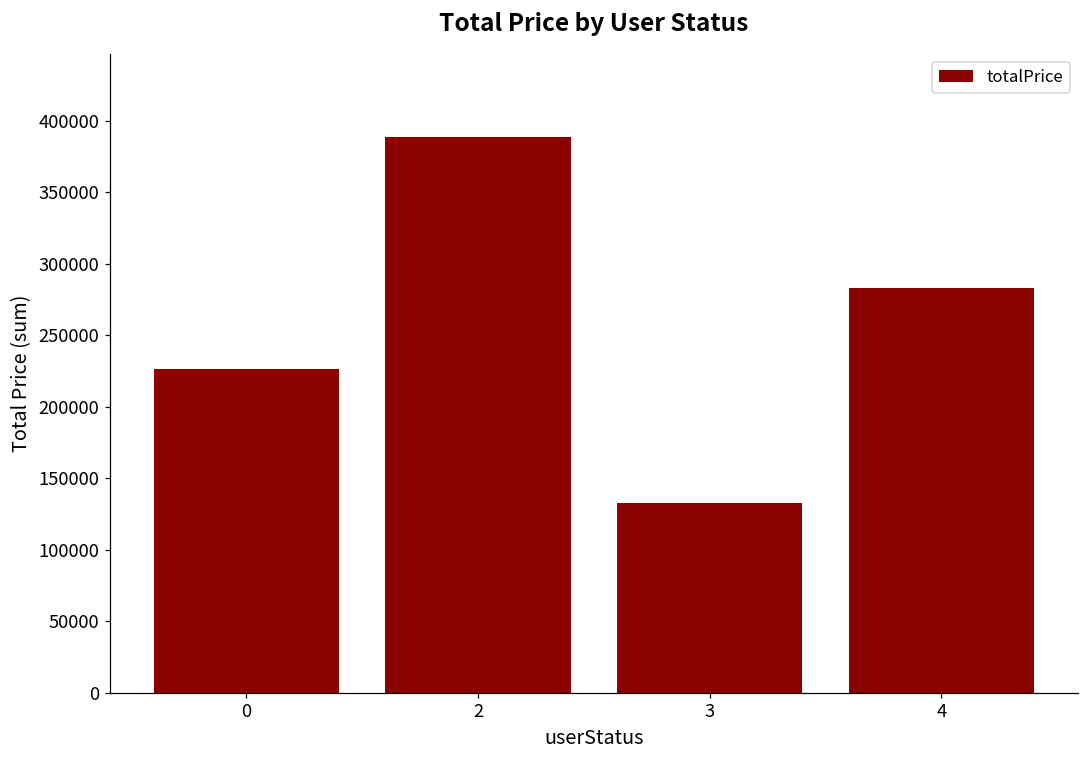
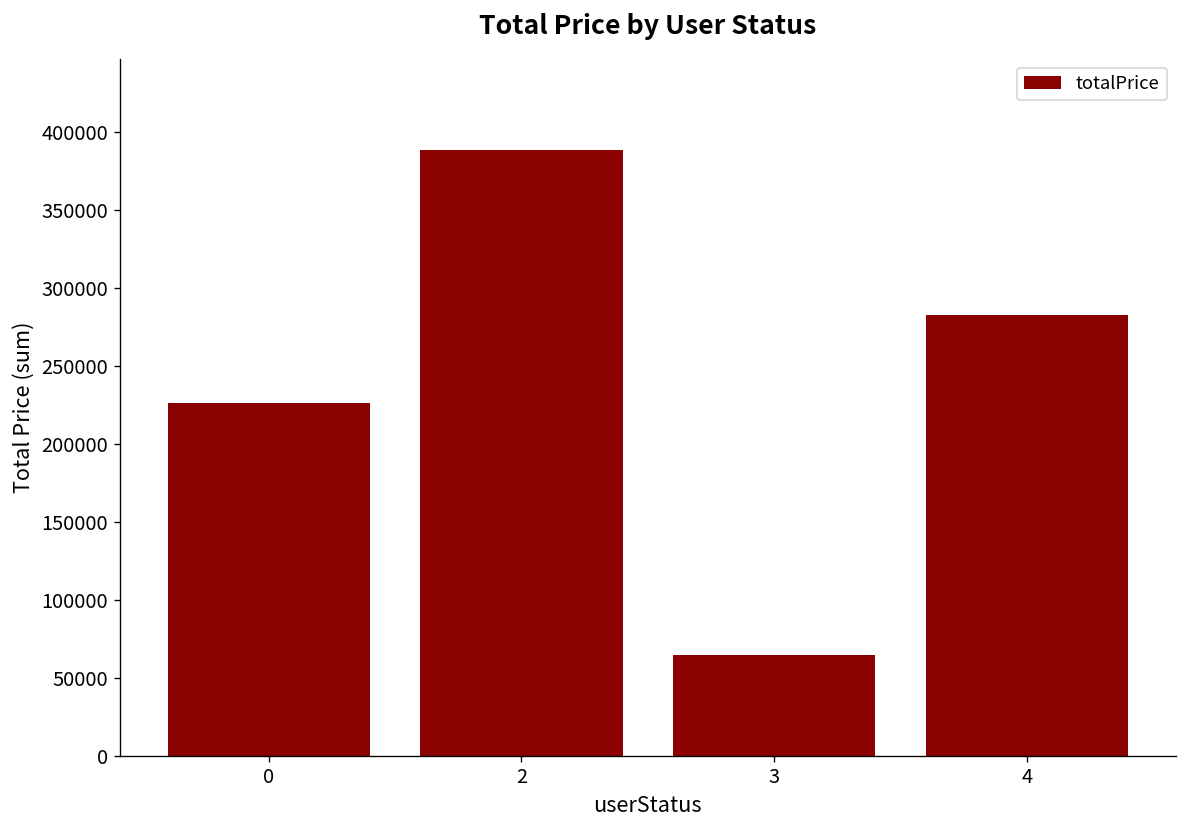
3: 133000 -> 65000
